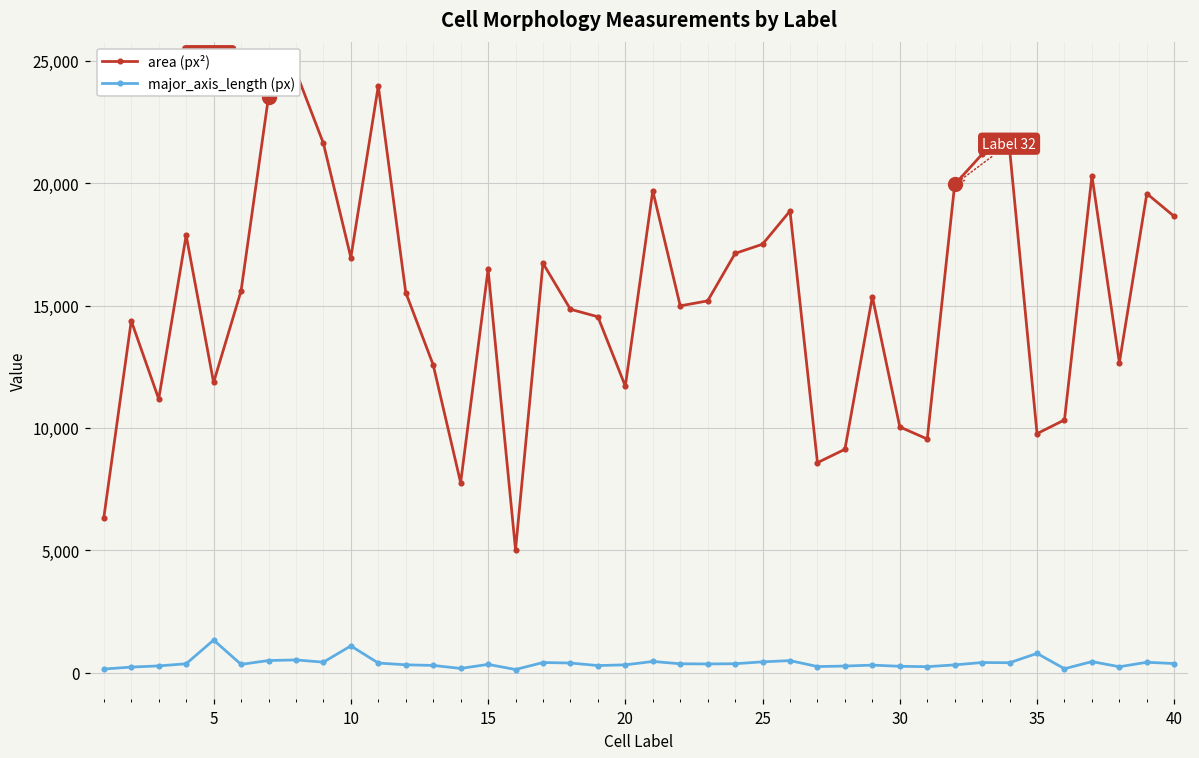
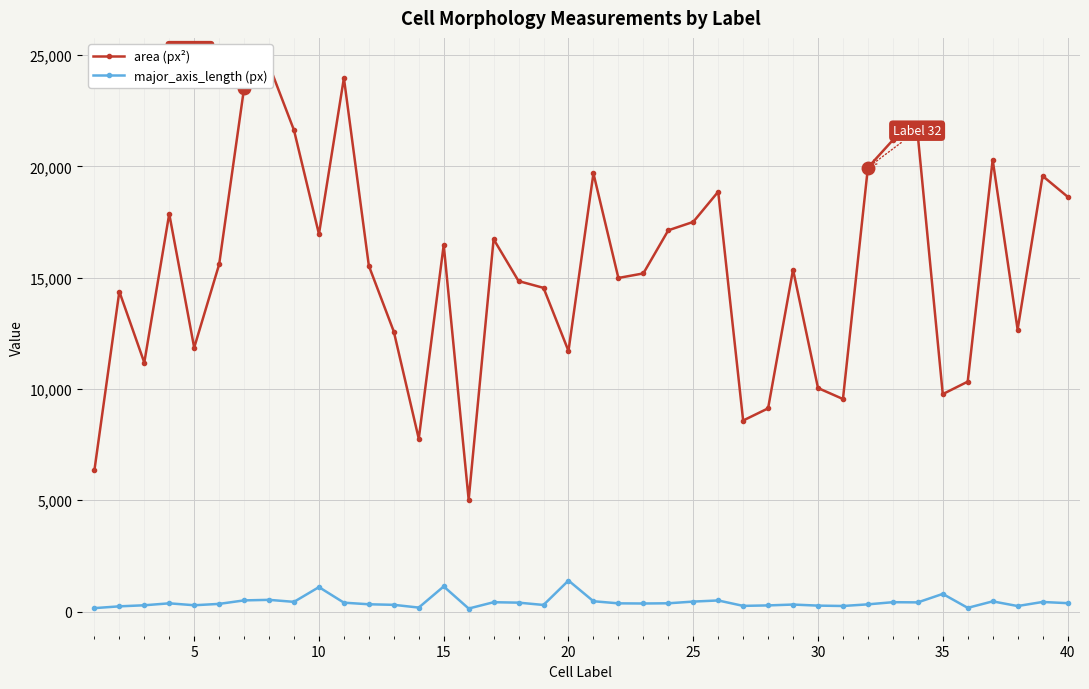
major_axis_length (px), 5: 1,300 -> 300
major_axis_length (px), 15: 300 -> 1,100
major_axis_length (px), 20: 300 -> 1,400
